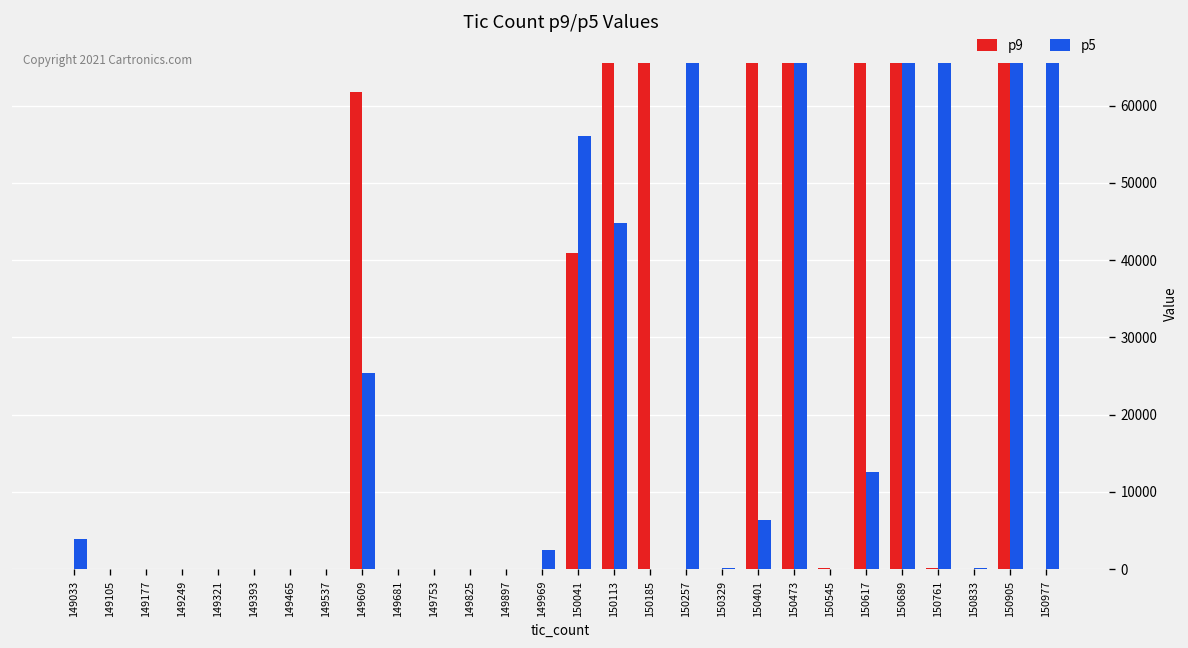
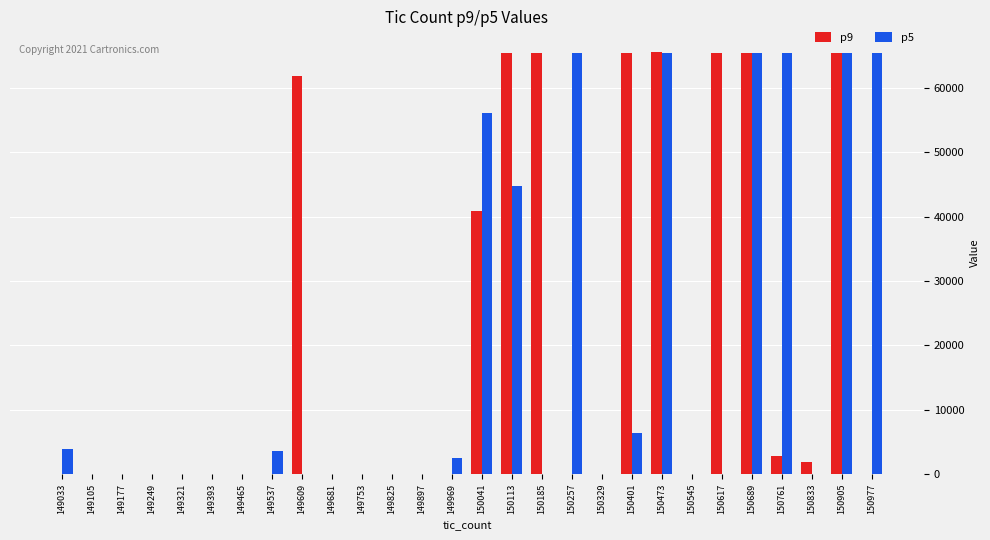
p5, 149537: 0 -> 4000
p5, 149609: 25000 -> 0
p5, 150617: 13000 -> 0
p9, 150761: 0 -> 3000
p9, 150833: 0 -> 2000
